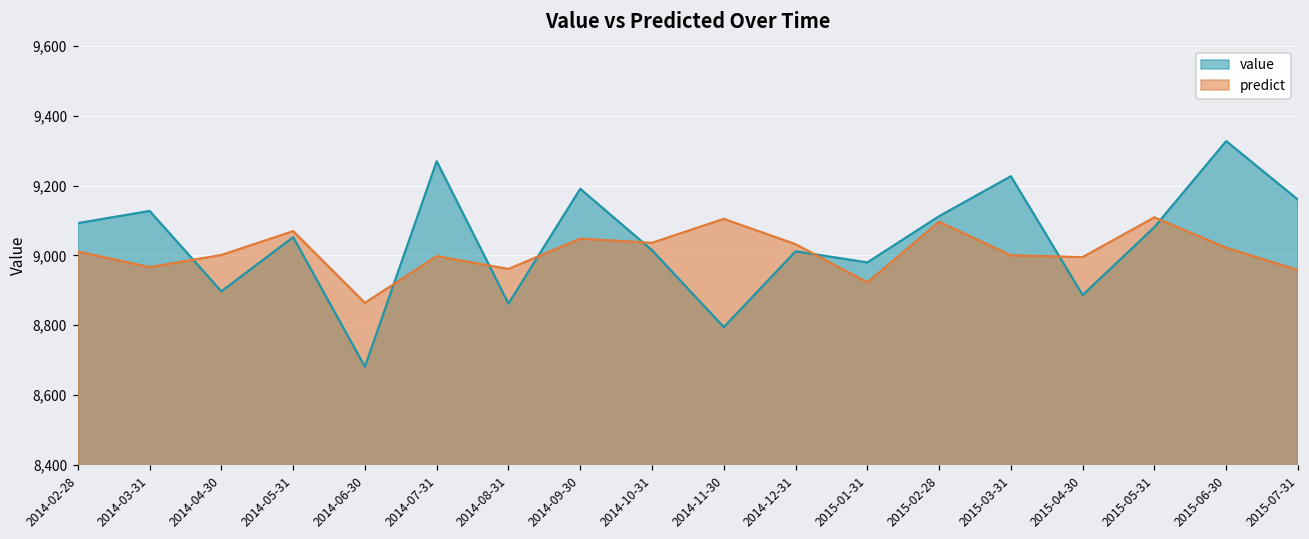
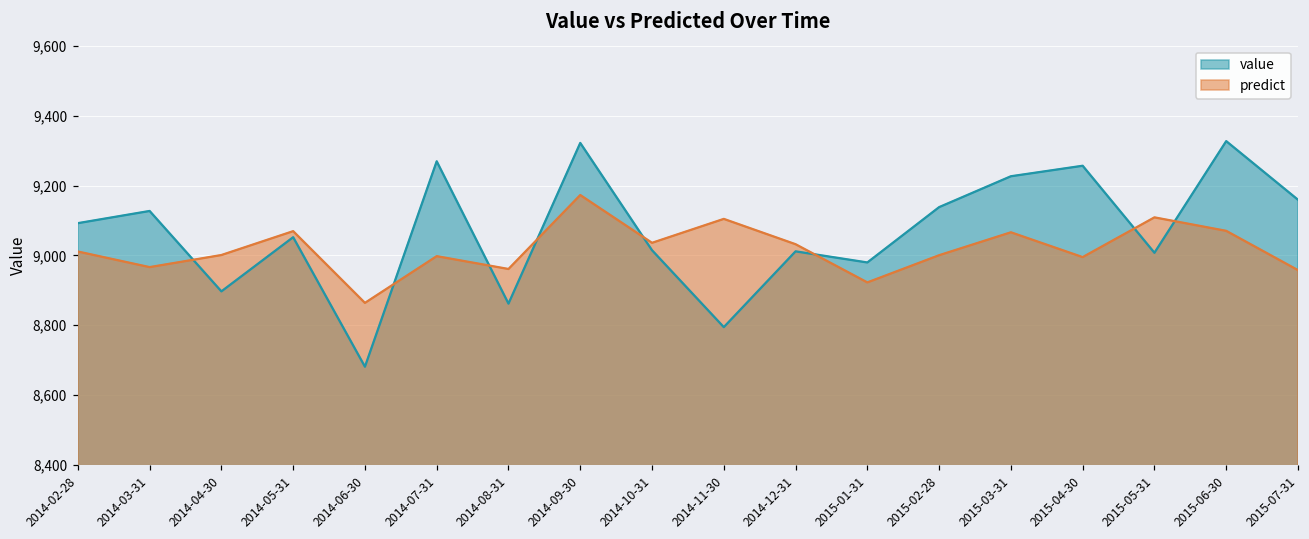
value, 2014-09-30: 9,190 -> 9,320
predict, 2014-09-30: 9,050 -> 9,170
value, 2015-02-28: 9,110 -> 9,140
predict, 2015-02-28: 9,100 -> 9,000
predict, 2015-03-31: 9,000 -> 9,070
value, 2015-04-30: 8,890 -> 9,260
value, 2015-05-31: 9,080 -> 9,010
predict, 2015-06-30: 9,020 -> 9,070
